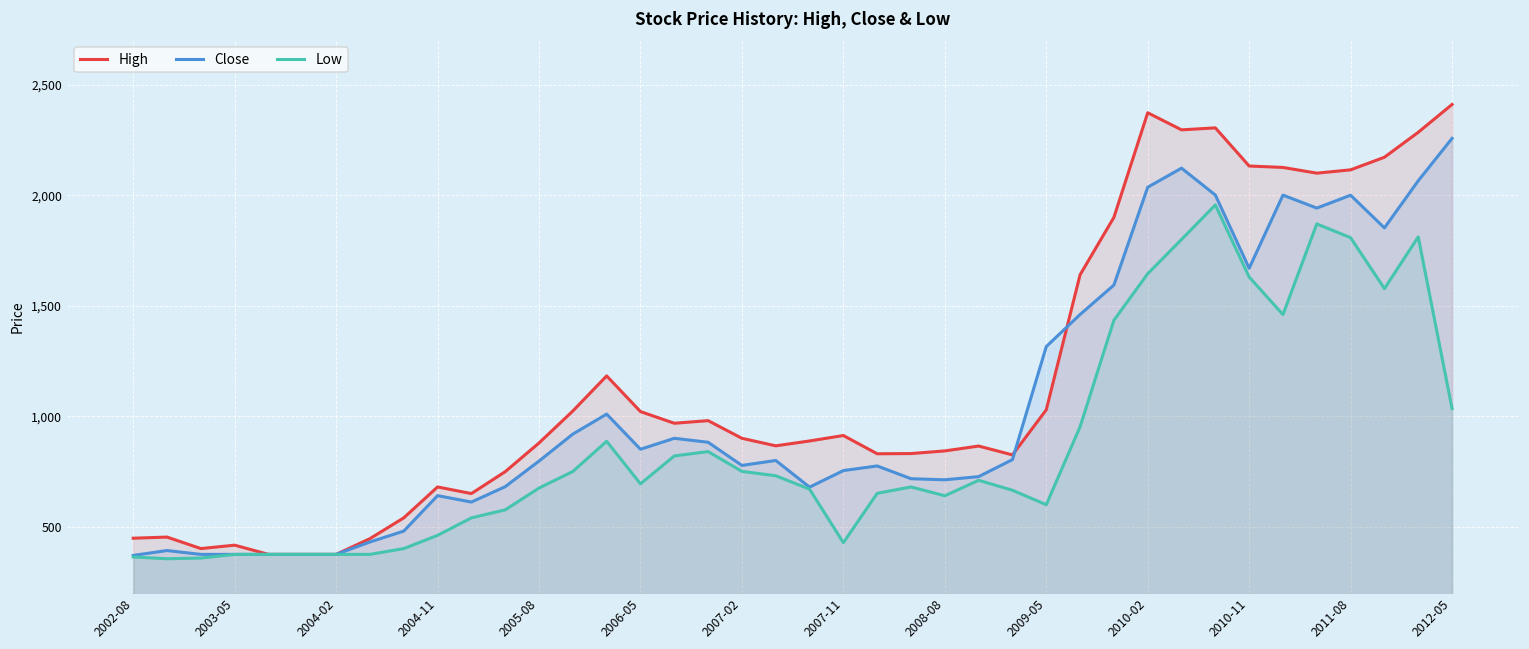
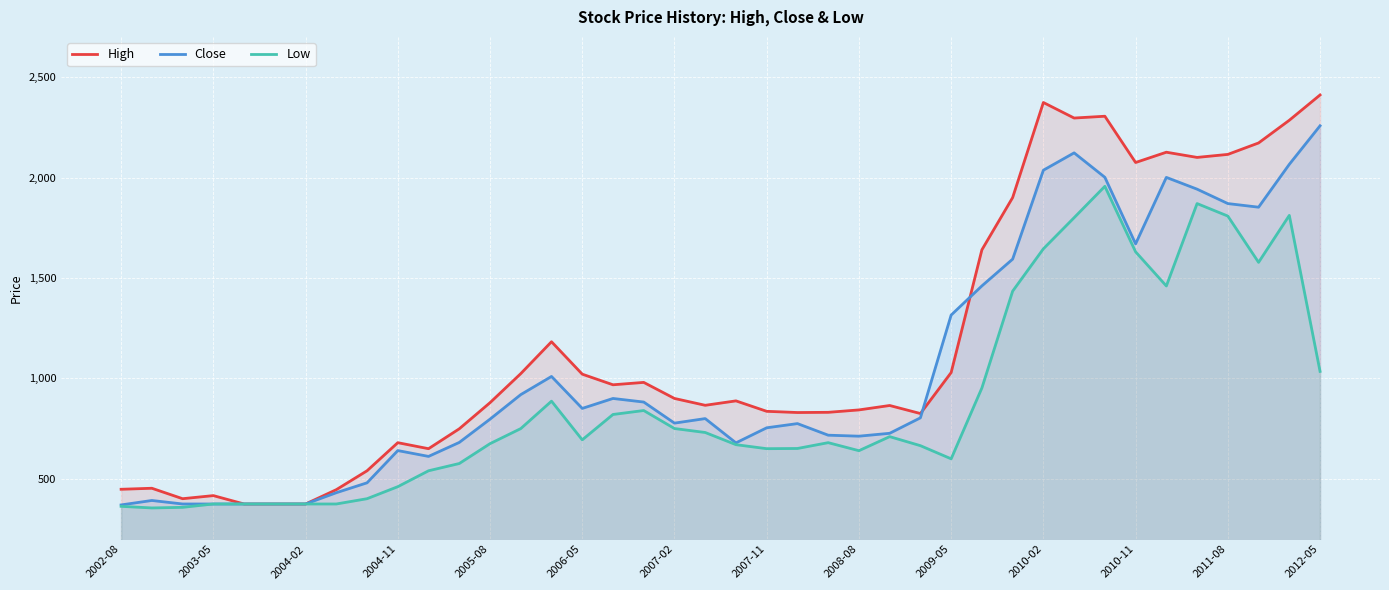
High, 2007-11: 910 -> 840
Low, 2007-11: 430 -> 650
High, 2010-11: 2,130 -> 2,070
Close, 2011-08: 2,000 -> 1,870
